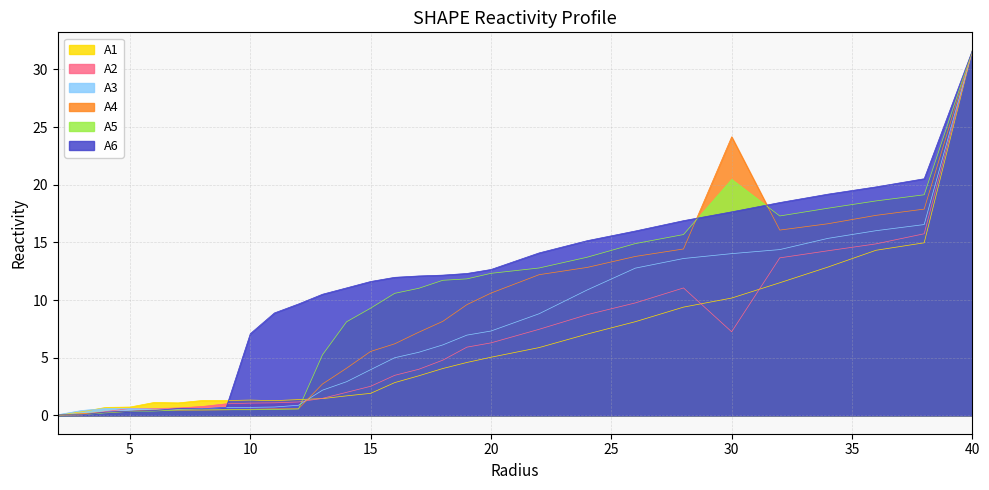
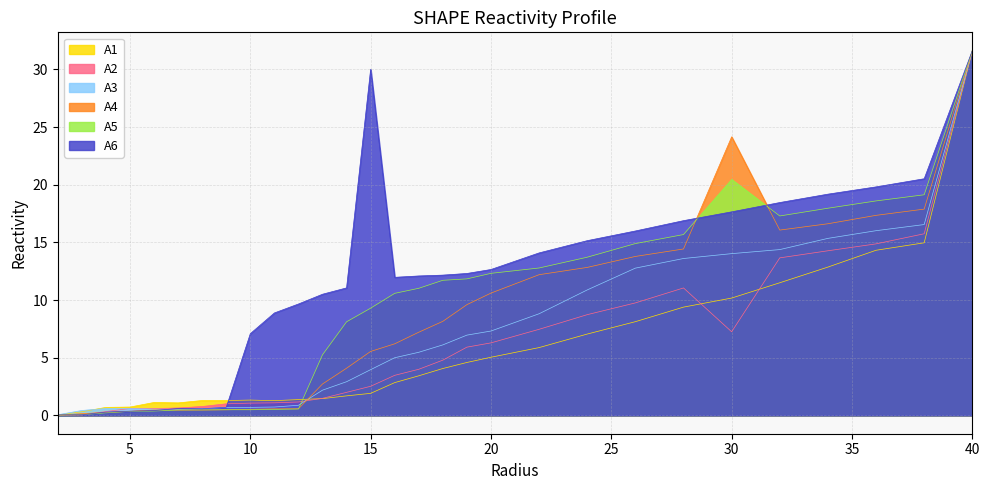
A6, 15: 11.6 -> 30.0
